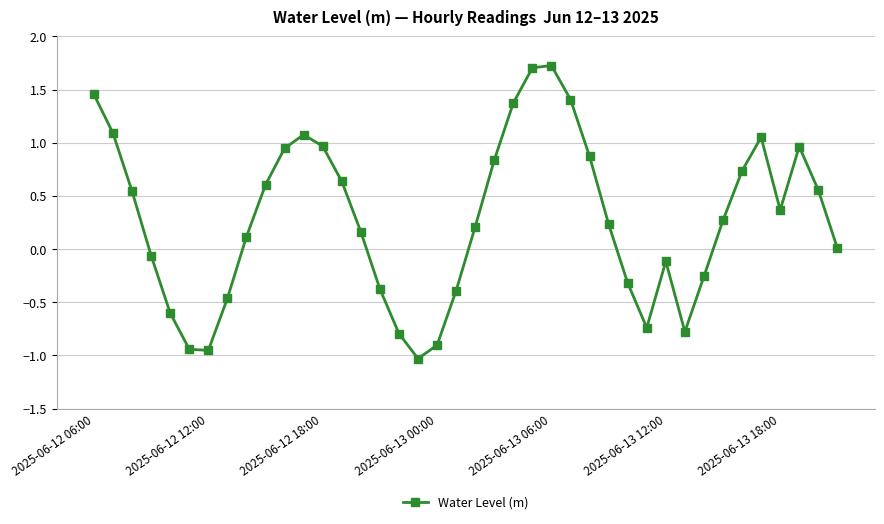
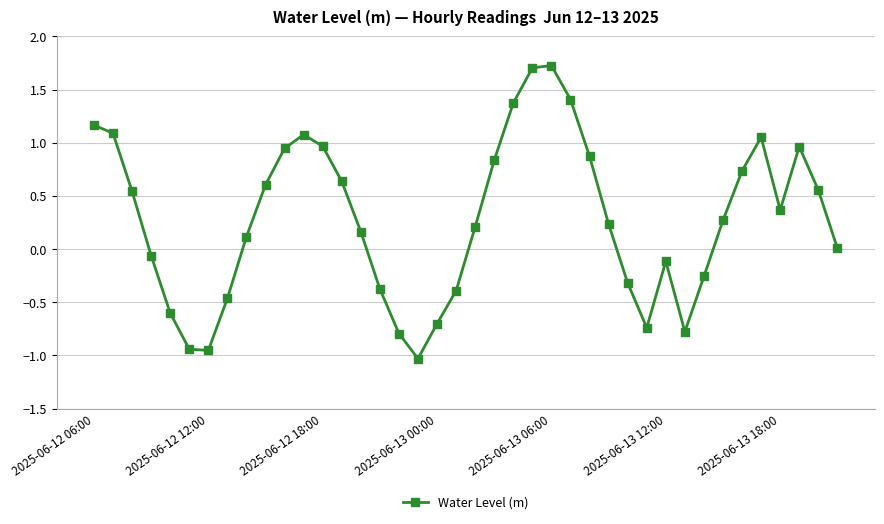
2025-06-12 06:00: 1.45 -> 1.16
2025-06-13 00:00: -0.90 -> -0.70
